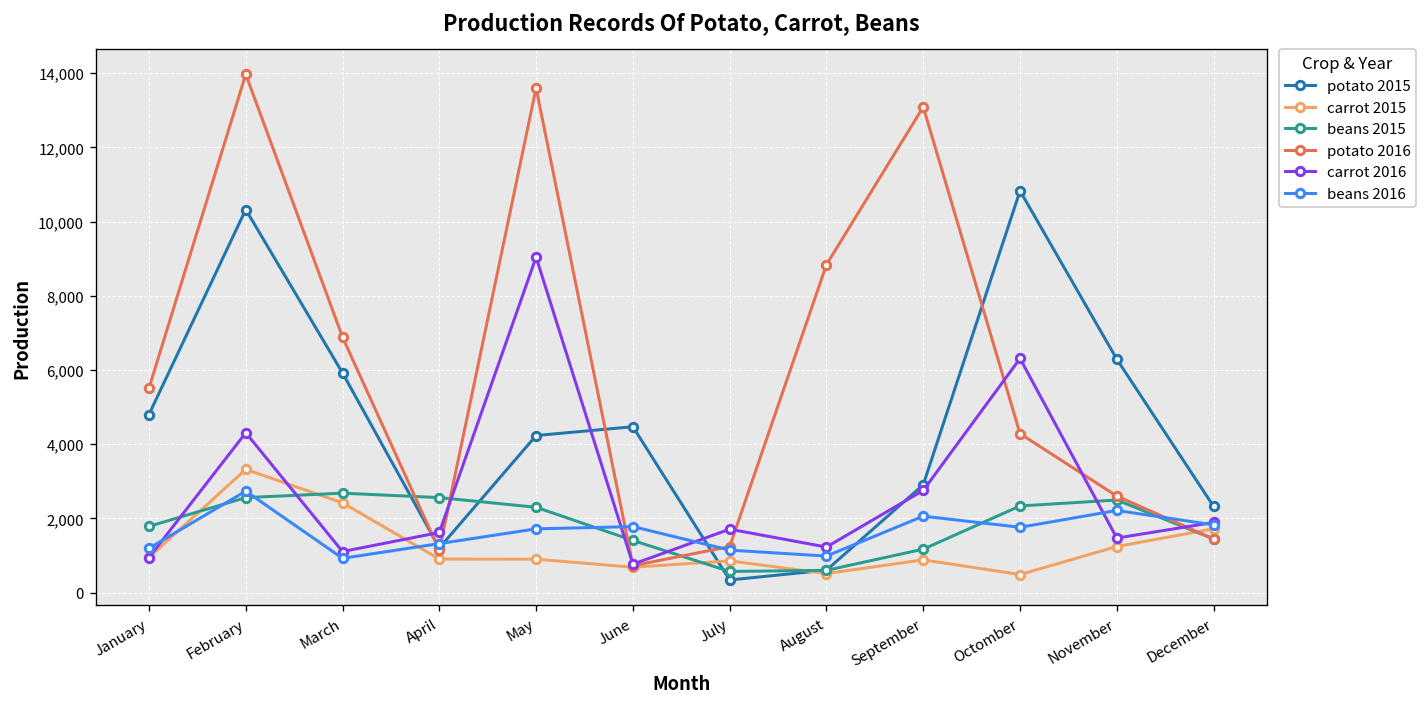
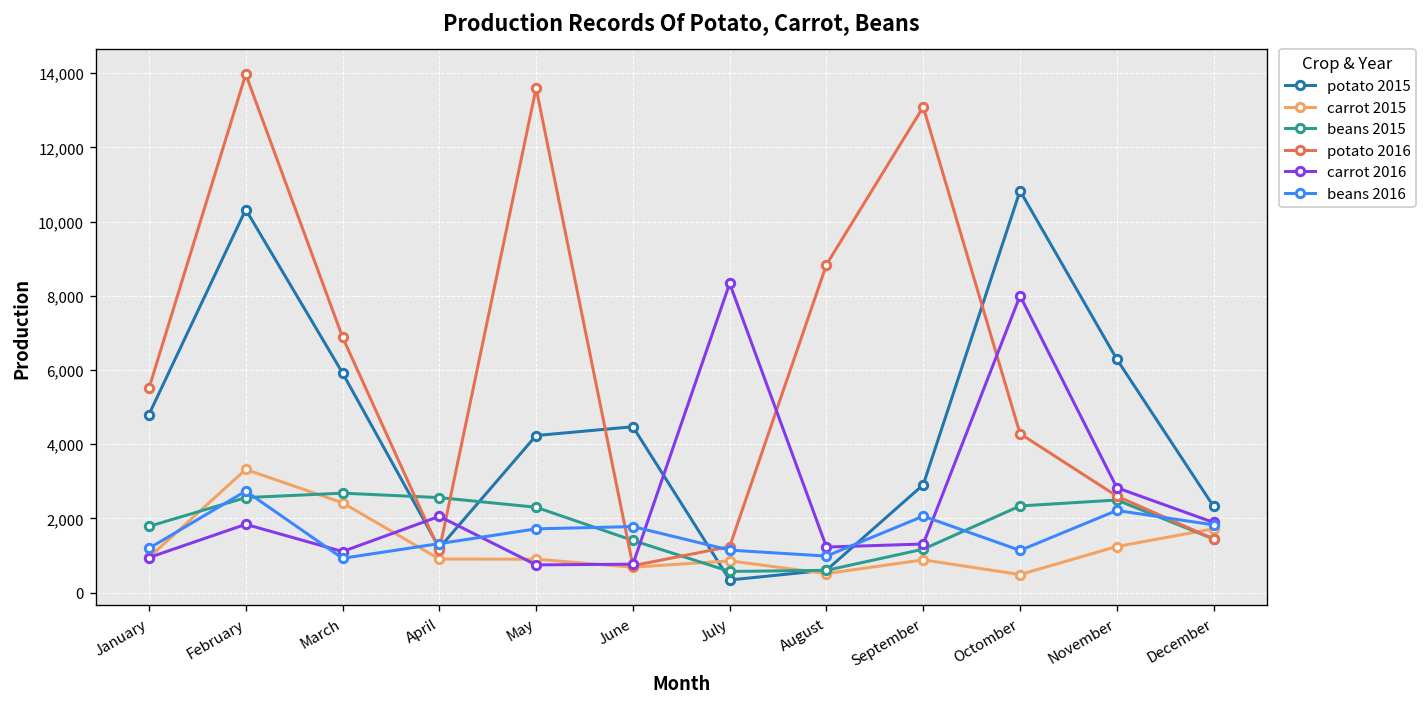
carrot 2016, February: 4,300 -> 1,800
carrot 2016, April: 1,600 -> 2,100
carrot 2016, May: 9,000 -> 700
carrot 2016, July: 1,700 -> 8,300
carrot 2016, September: 2,800 -> 1,300
carrot 2016, Octomber: 6,300 -> 8,000
beans 2016, Octomber: 1,800 -> 1,100
carrot 2016, November: 1,500 -> 2,800
